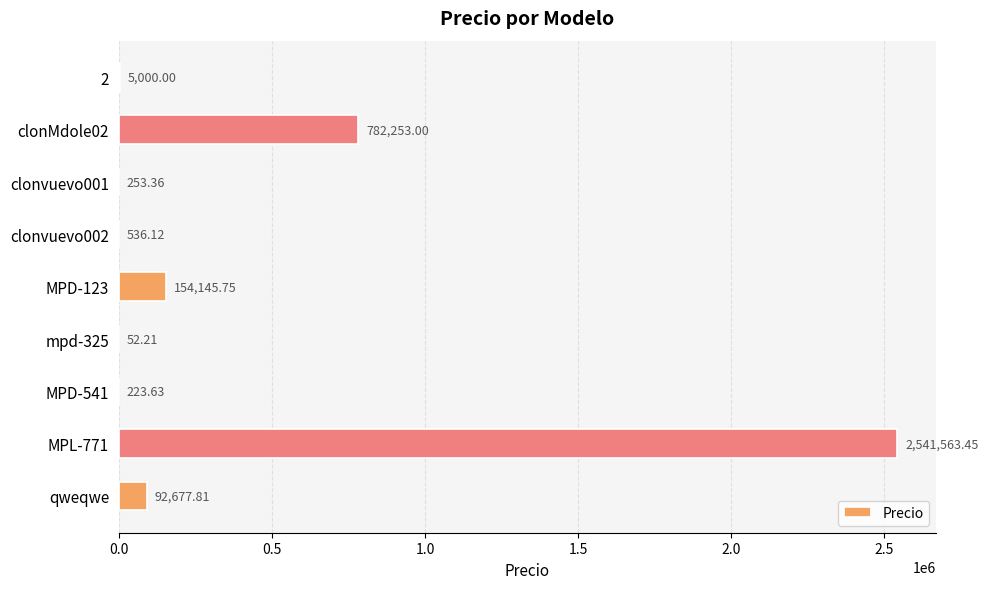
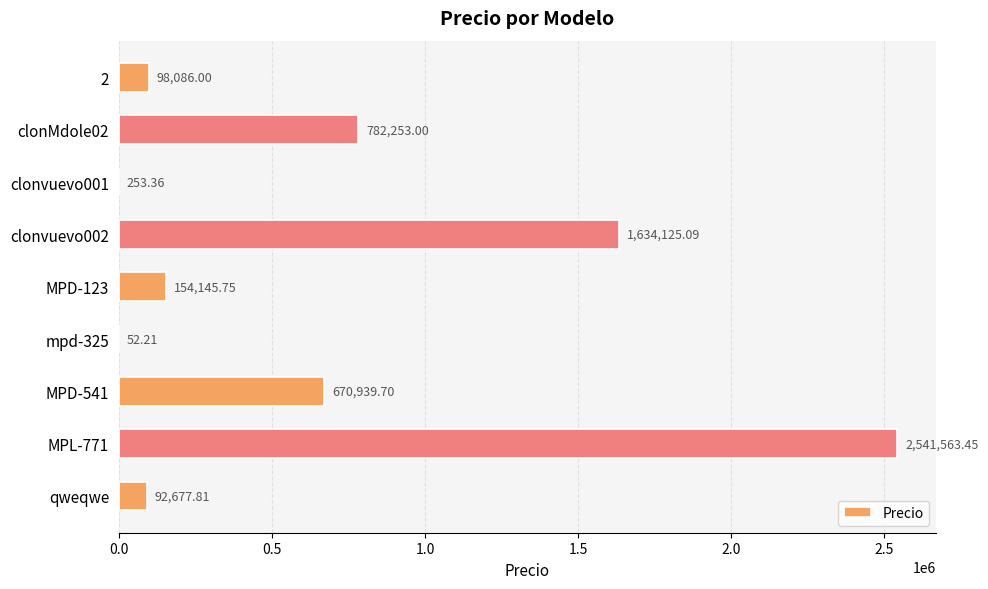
2: 5,000.00 -> 98,086.00
clonvuevo002: 536.12 -> 1,634,125.09
MPD-541: 223.63 -> 670,939.70
